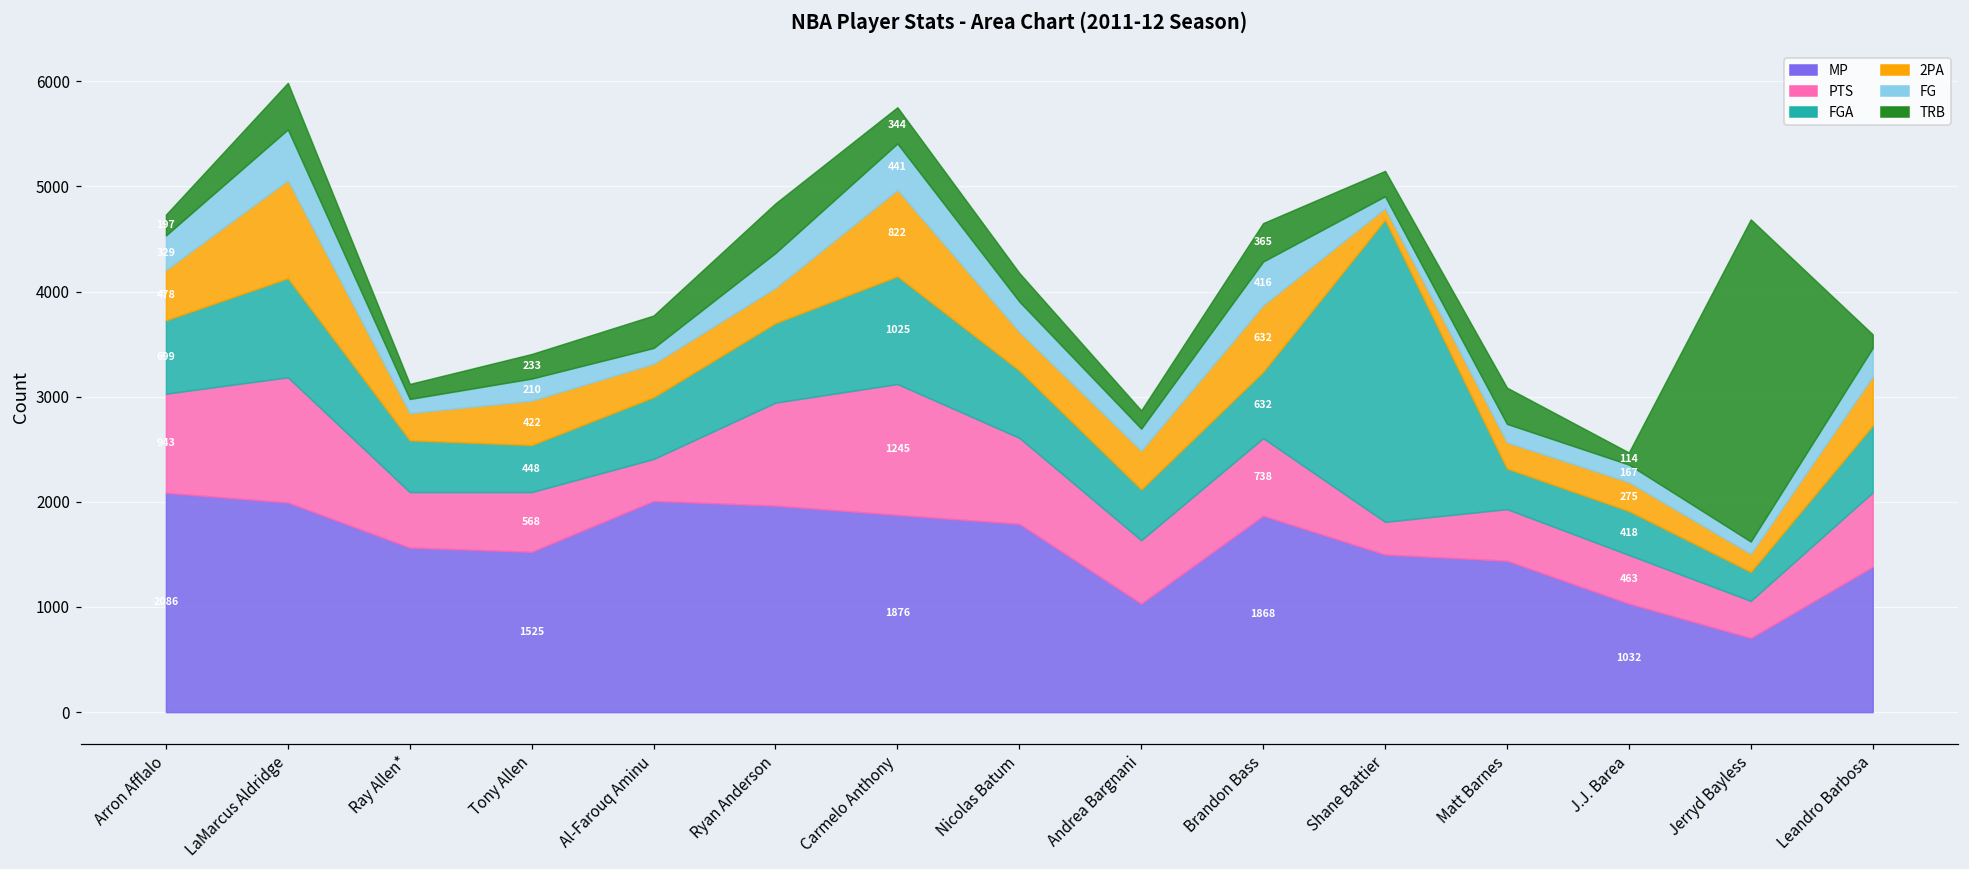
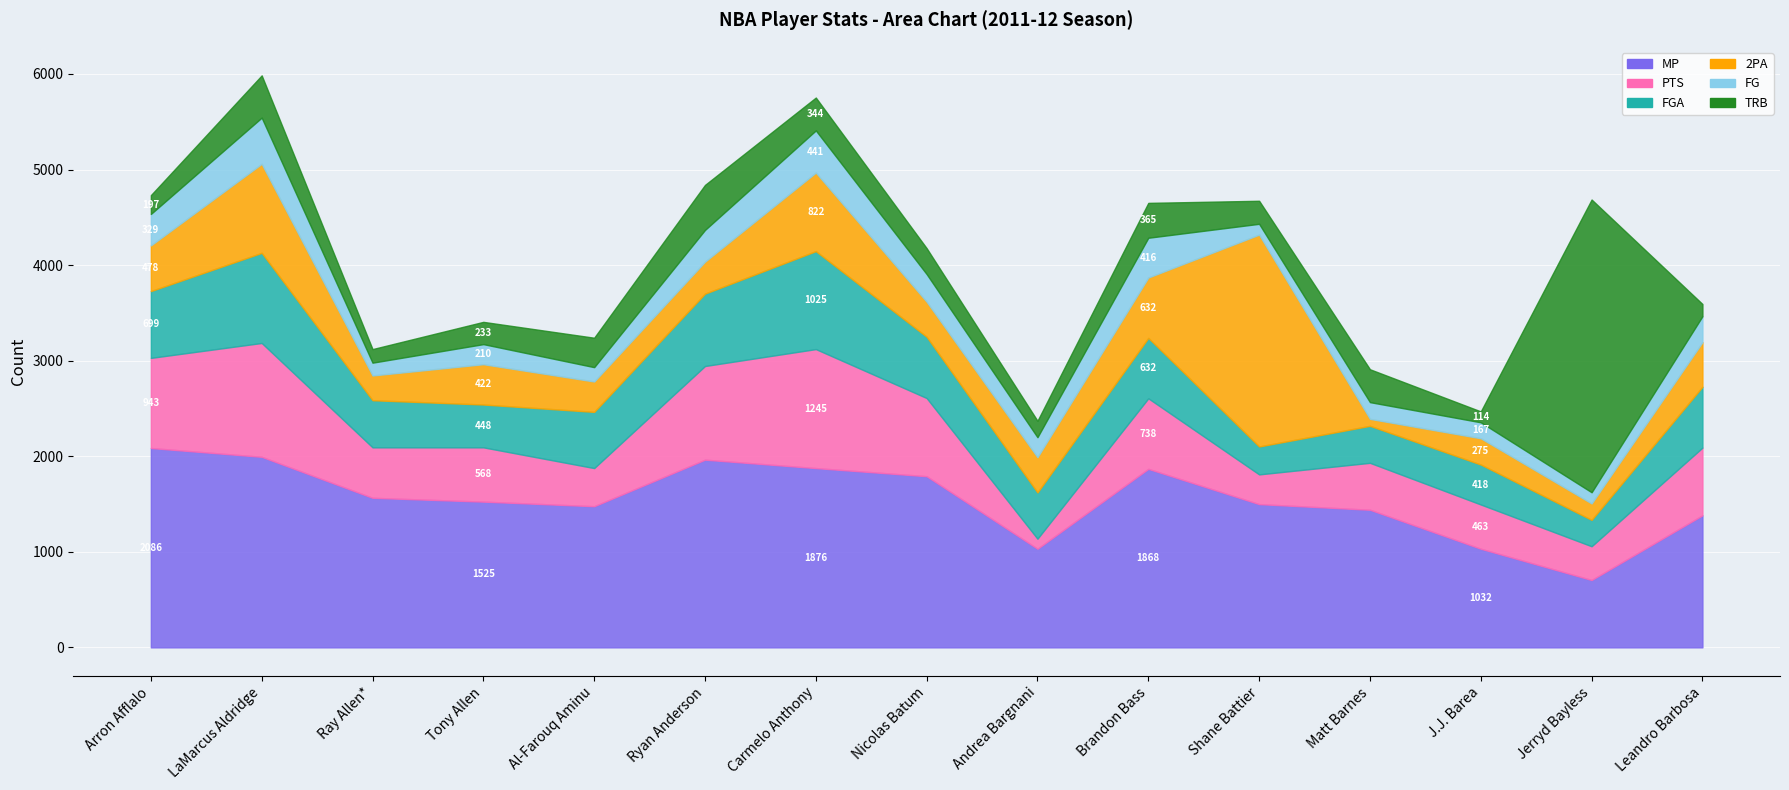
MP, Al-Farouq Aminu: 2000 -> 1500
PTS, Andrea Bargnani: 600 -> 100
FGA, Shane Battier: 2900 -> 300
2PA, Shane Battier: 100 -> 2200
2PA, Matt Barnes: 200 -> 100
